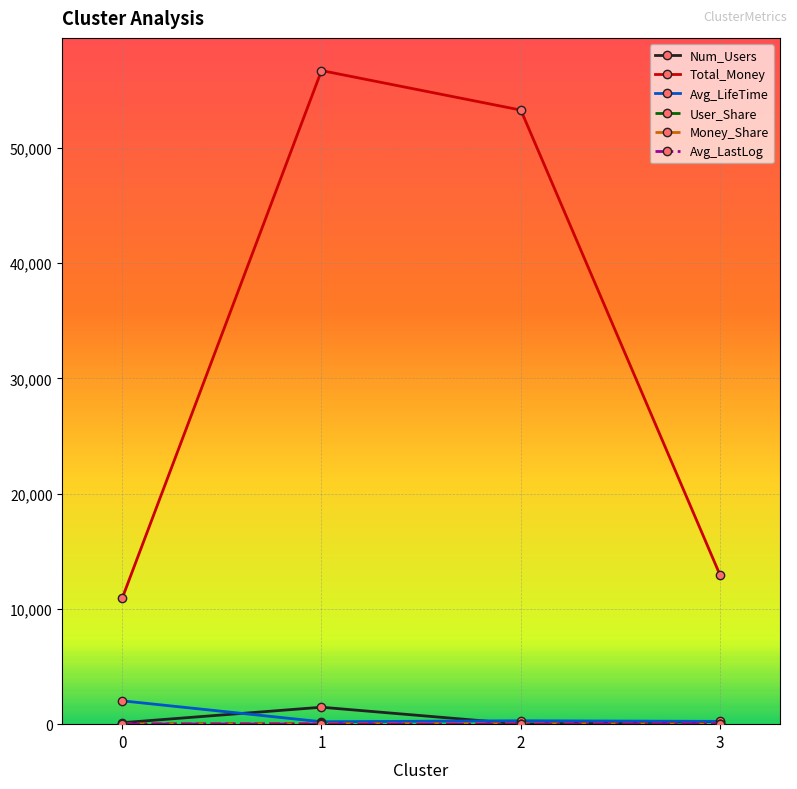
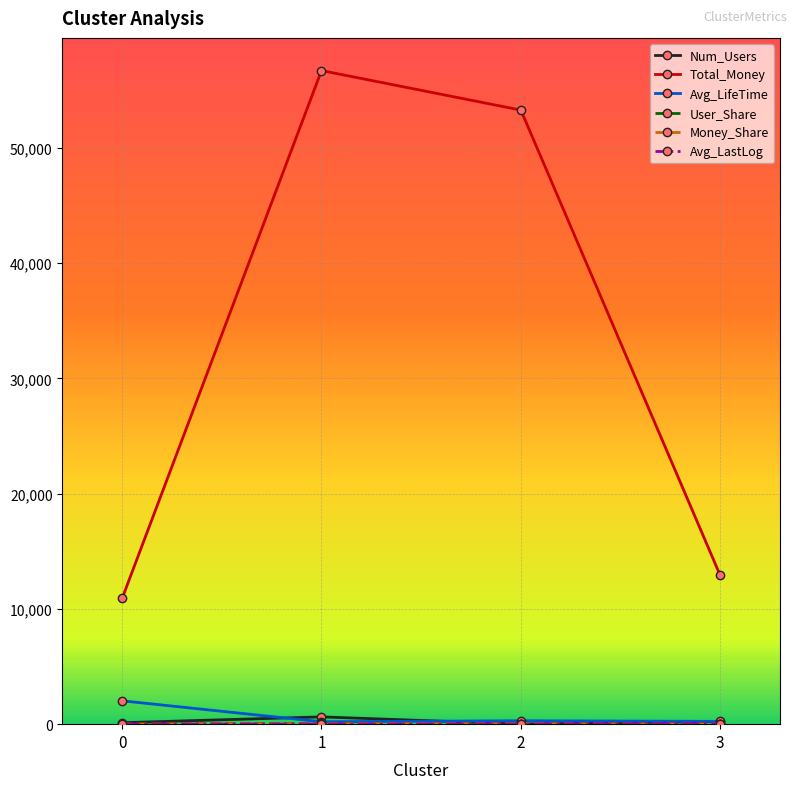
Num_Users, 1: 1,500 -> 600
